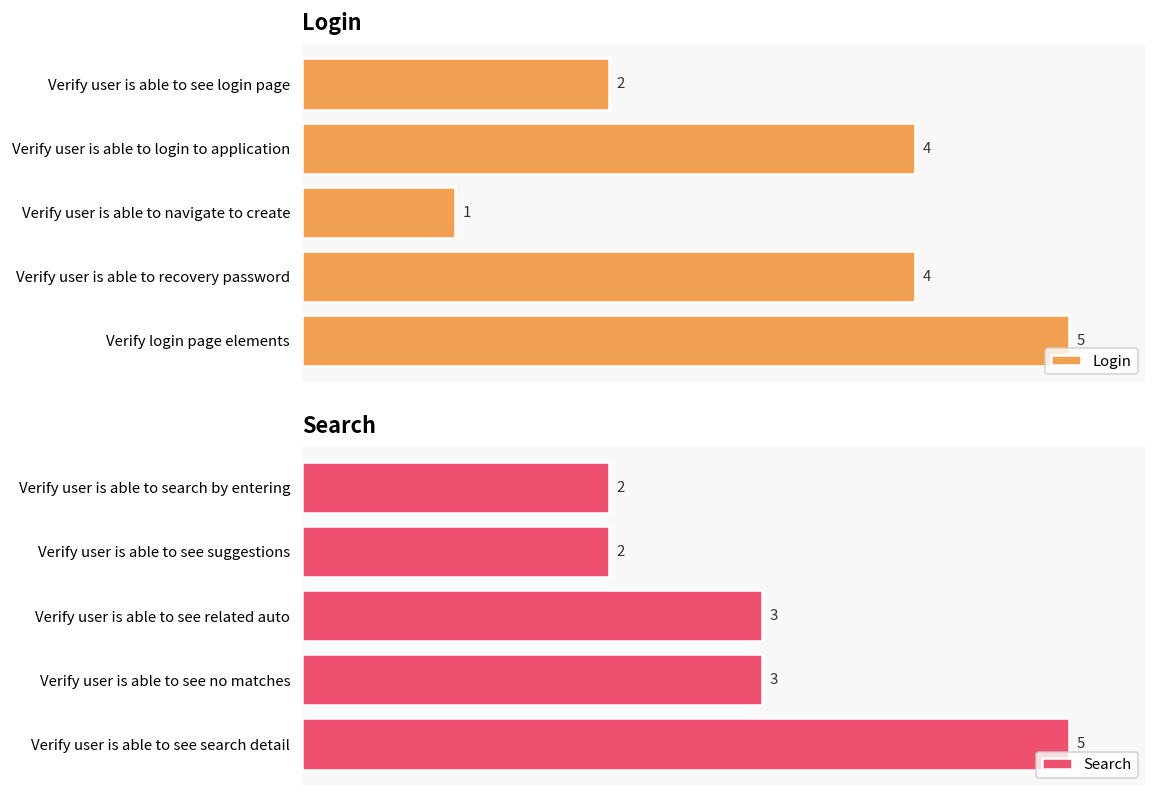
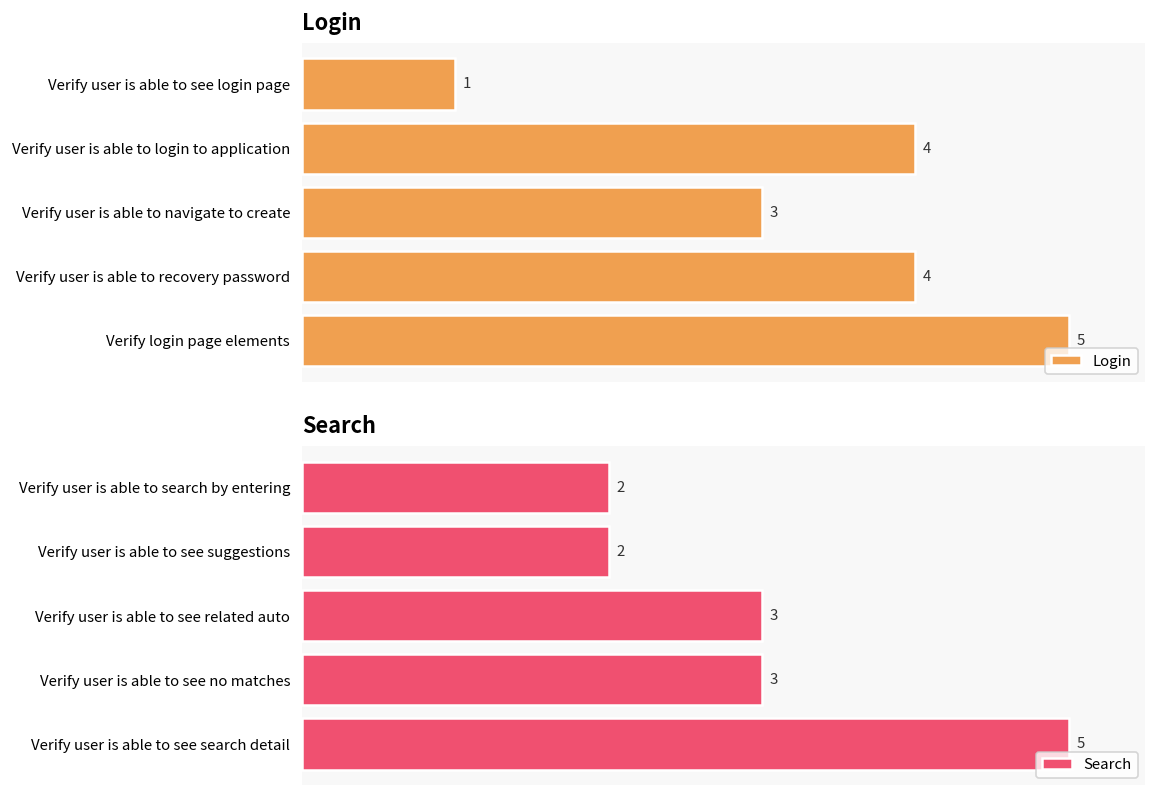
Login, Verify user is able to see login page: 2 -> 1
Login, Verify user is able to navigate to create: 1 -> 3
